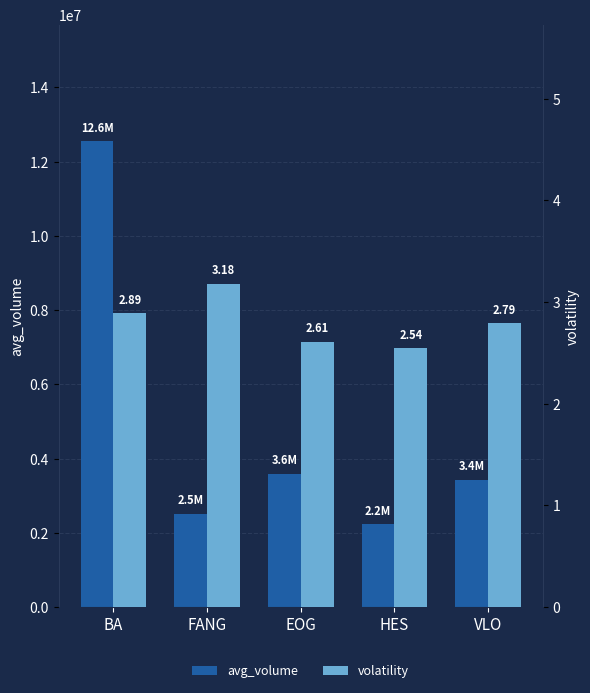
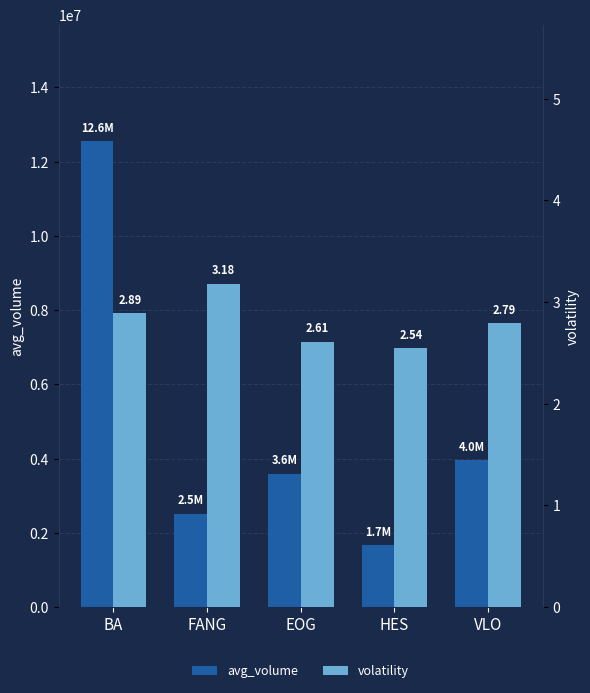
avg_volume, HES: 2.2M -> 1.7M
avg_volume, VLO: 3.4M -> 4.0M
